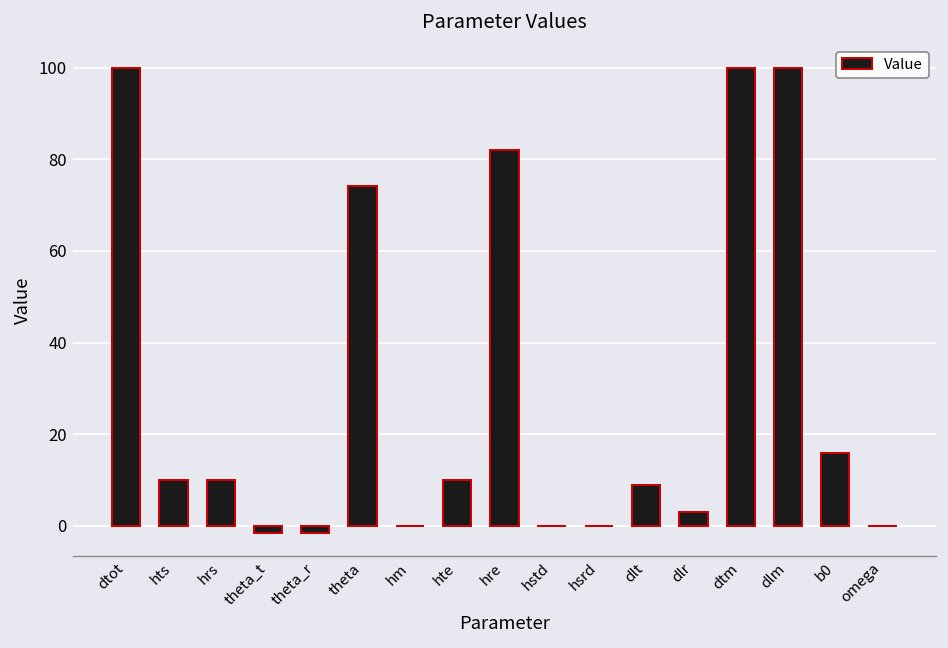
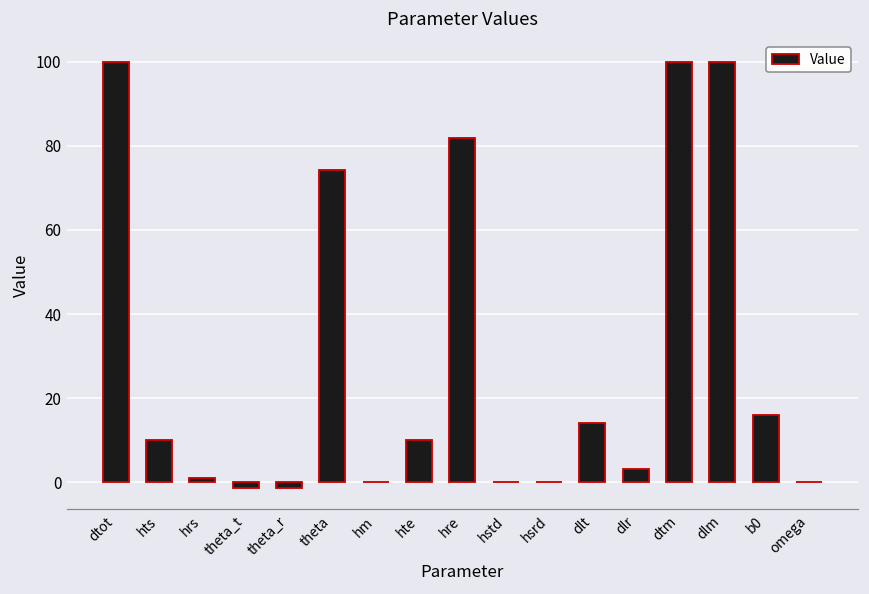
hrs: 10 -> 1
dlt: 9 -> 14
